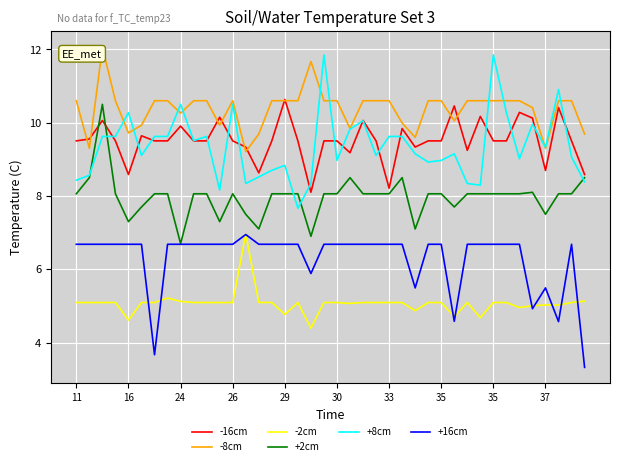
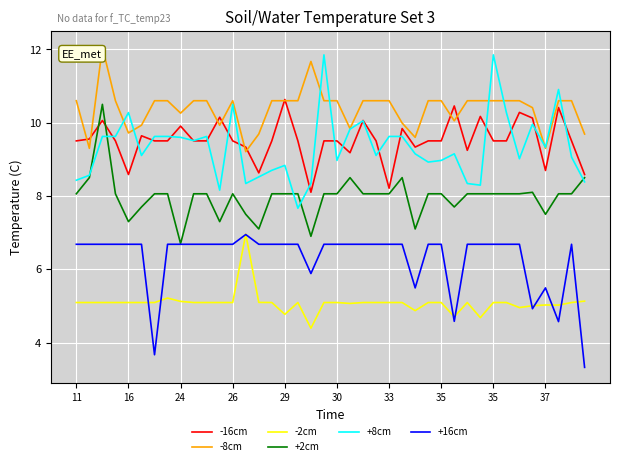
-2cm, 16: 4.6 -> 5.1
+8cm, 24: 10.5 -> 9.6
